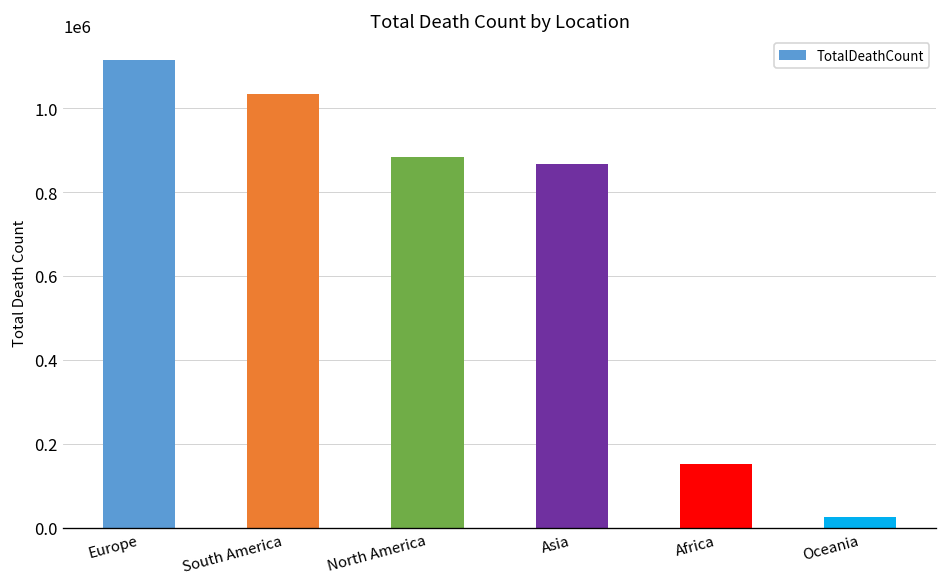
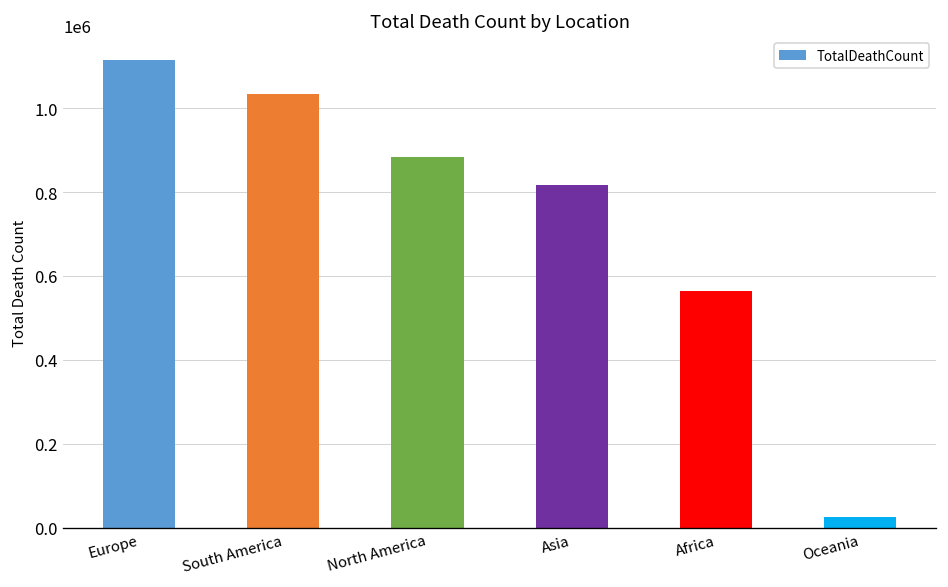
Asia: 870000 -> 820000
Africa: 150000 -> 560000
